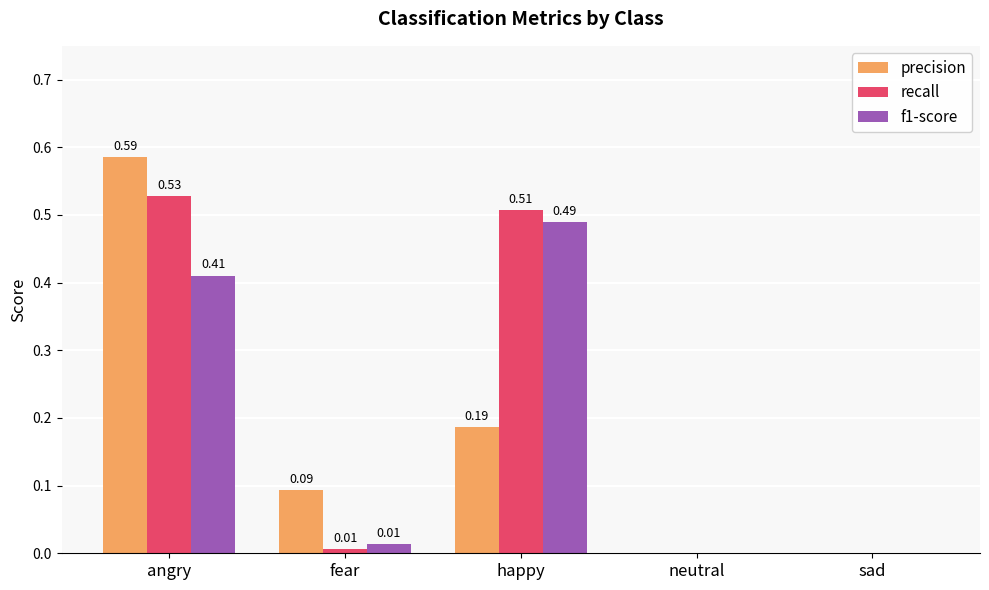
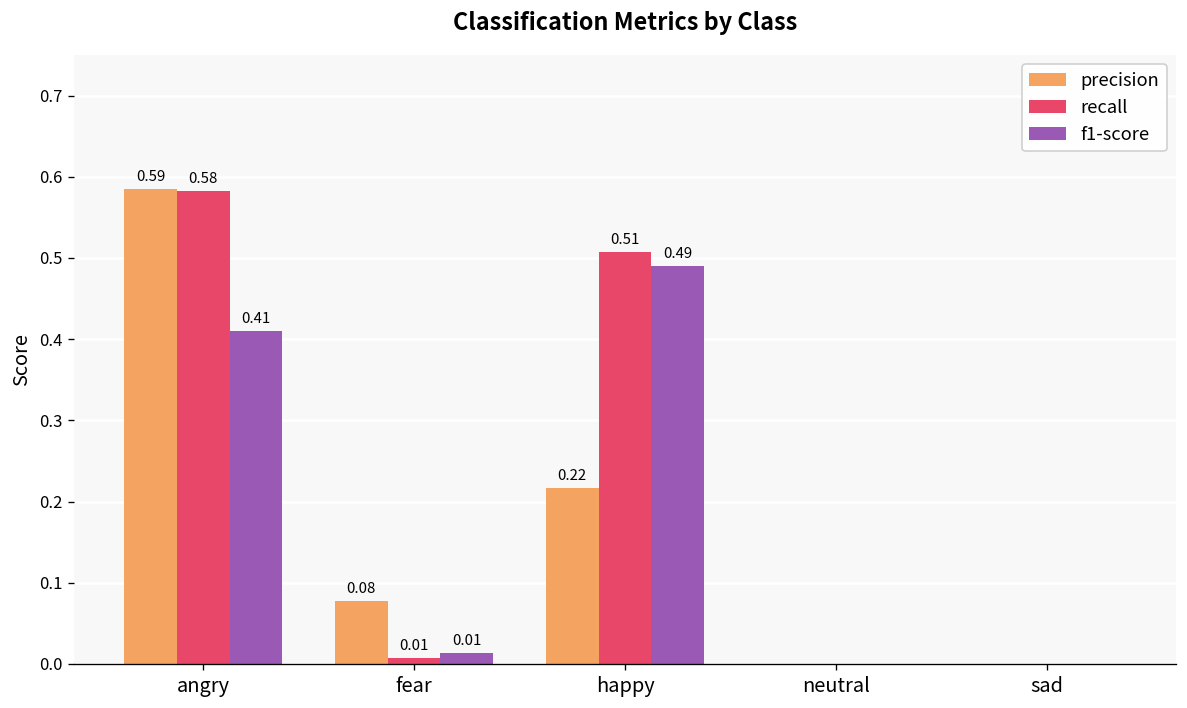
recall, angry: 0.53 -> 0.58
precision, fear: 0.09 -> 0.08
precision, happy: 0.19 -> 0.22
